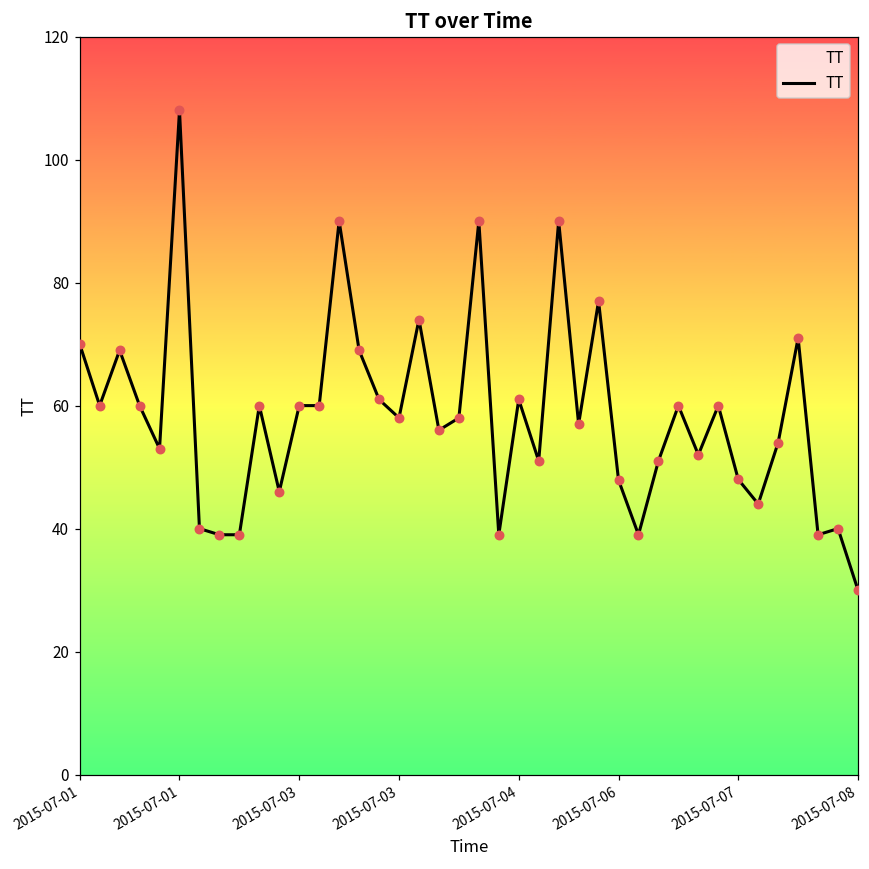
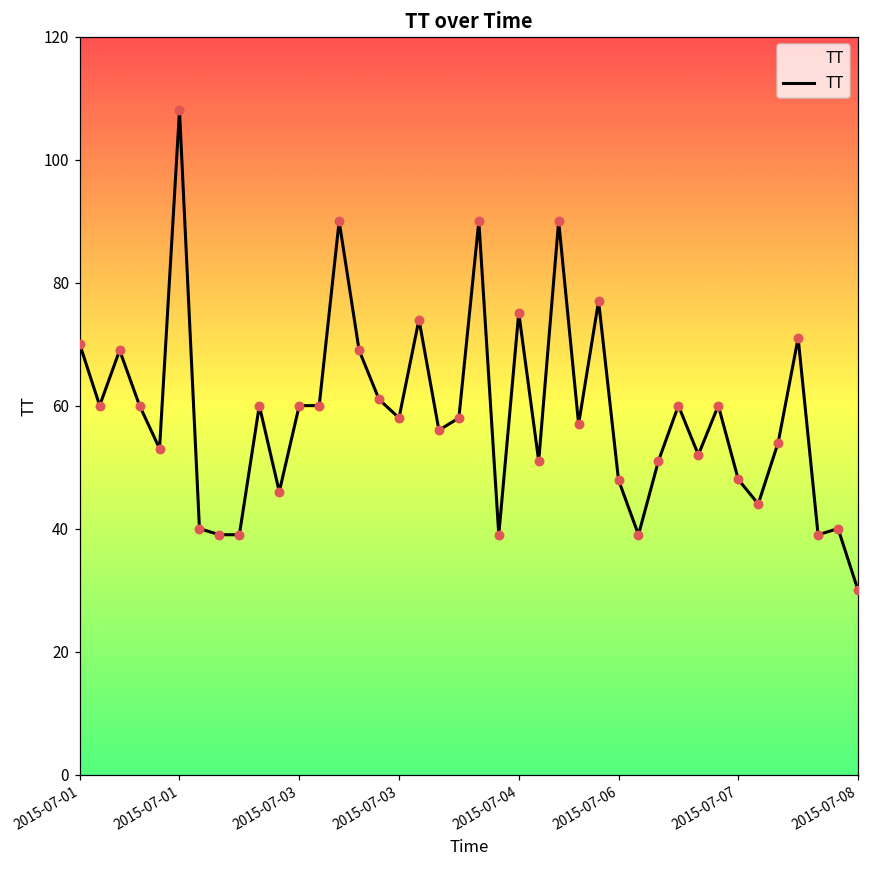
2015-07-04: 61 -> 75
